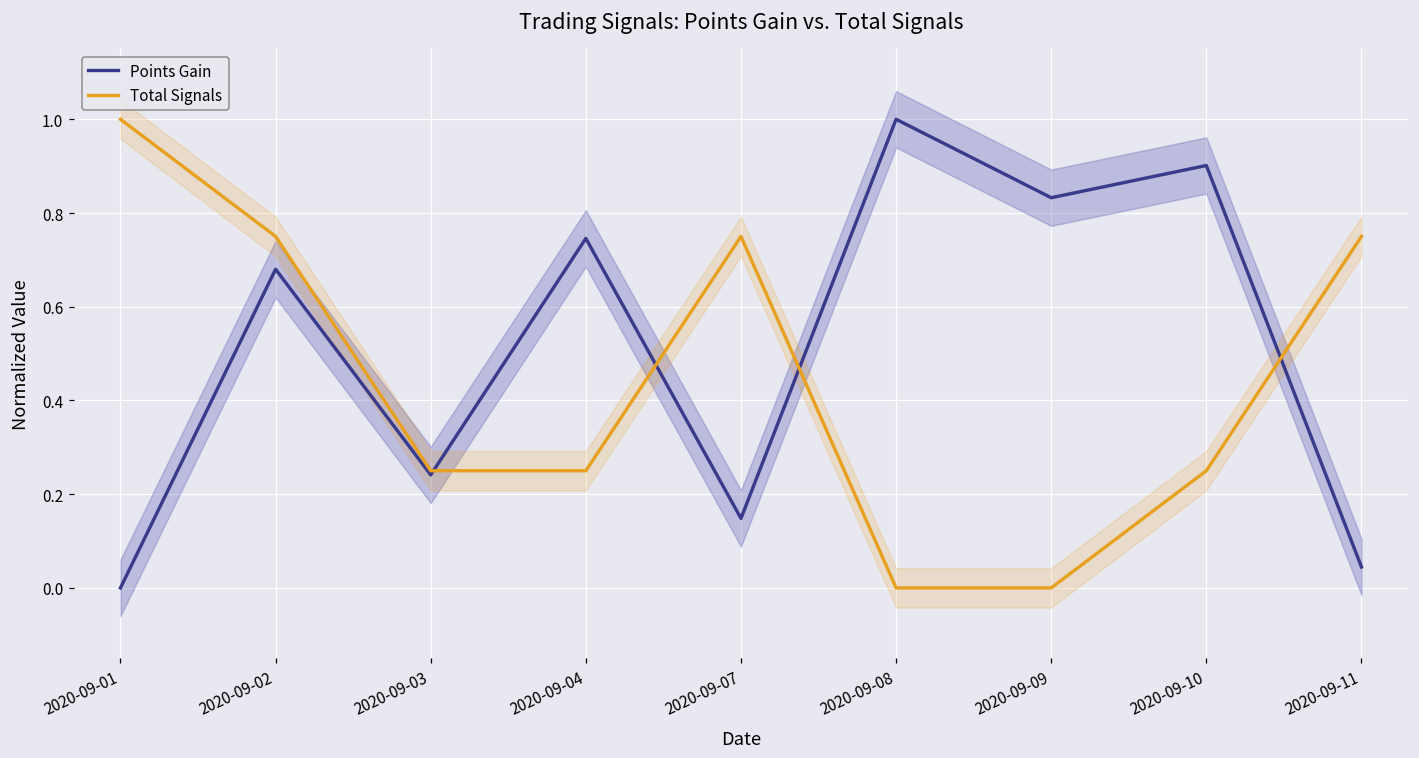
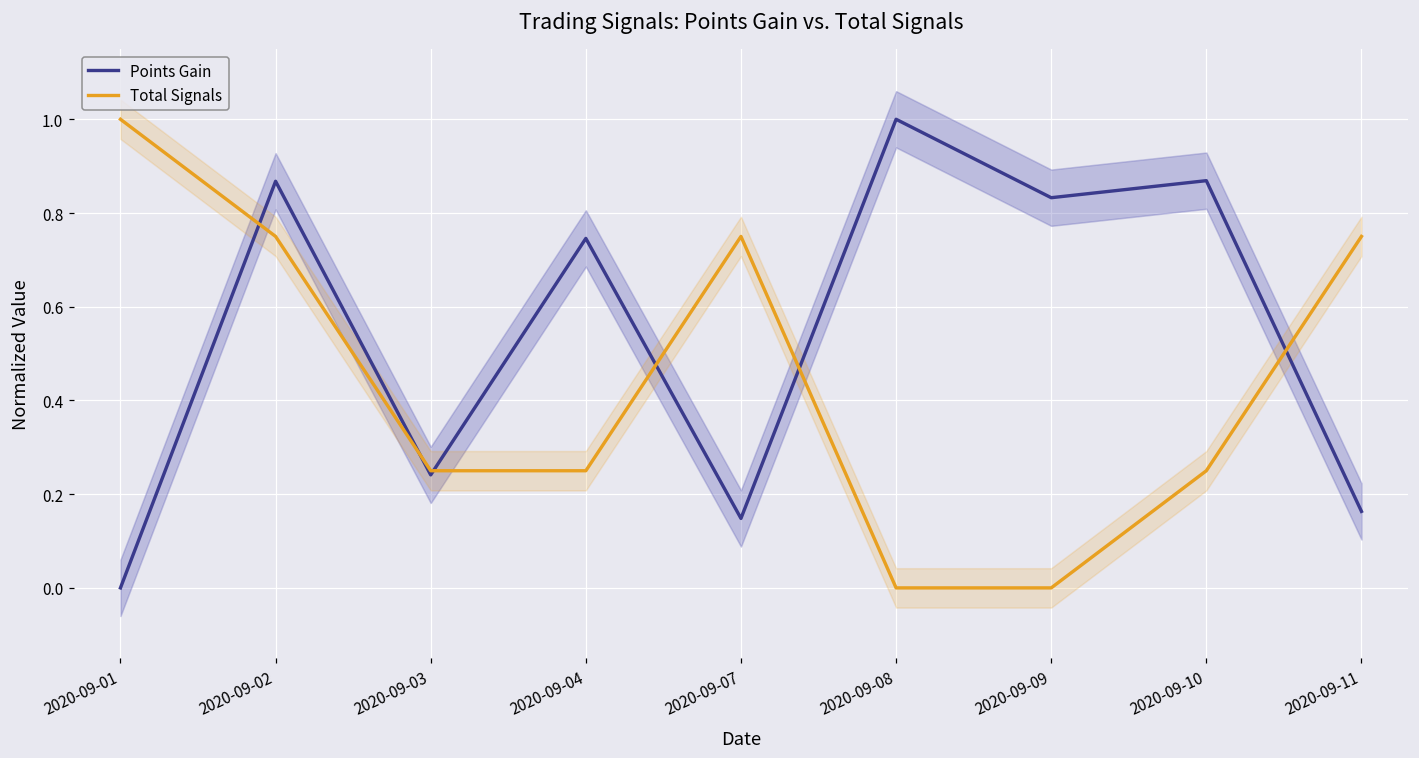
Points Gain, 2020-09-02: 0.68 -> 0.87
Points Gain, 2020-09-10: 0.90 -> 0.87
Points Gain, 2020-09-11: 0.04 -> 0.16
